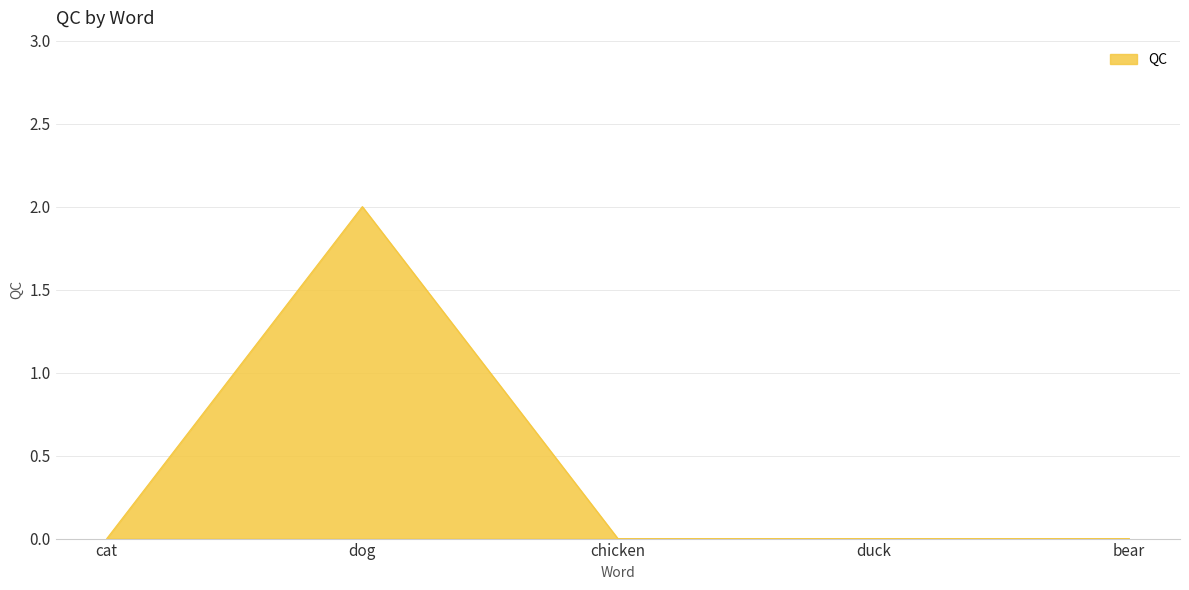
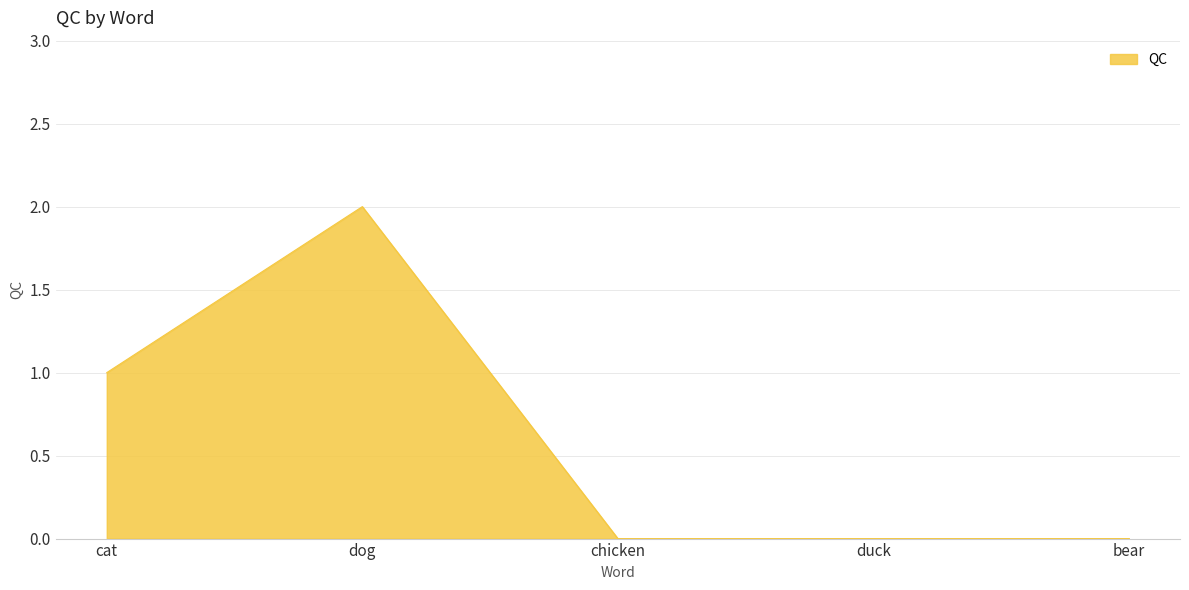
cat: 0 -> 1
